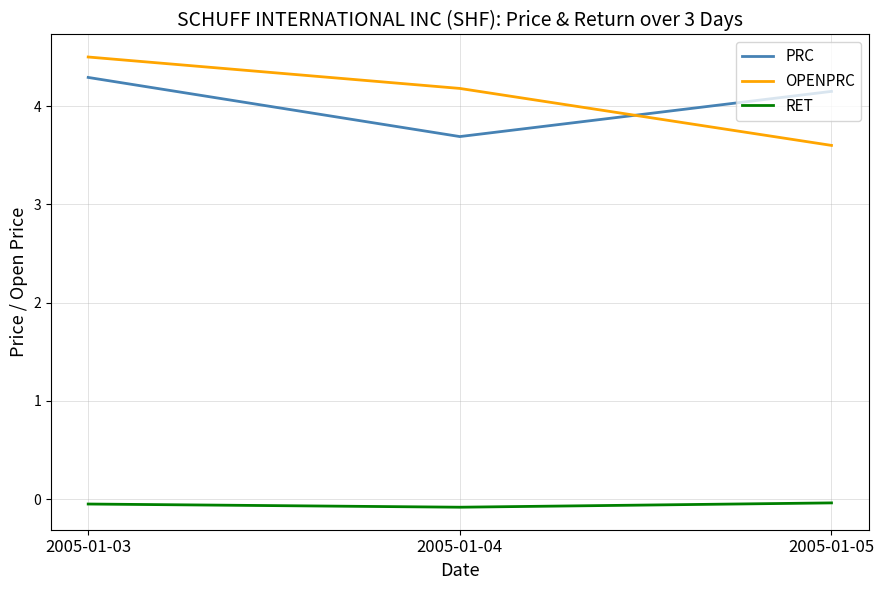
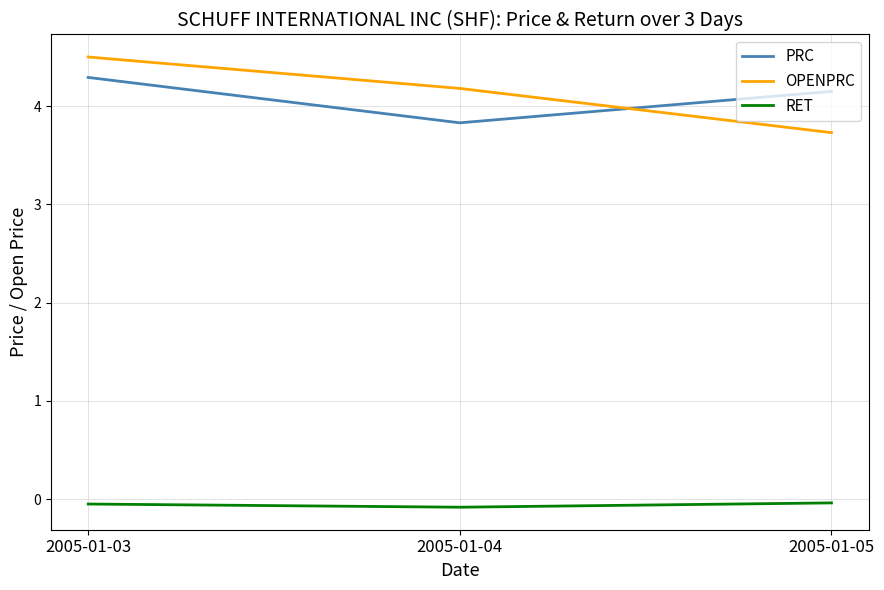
PRC, 2005-01-04: 3.7 -> 3.8
OPENPRC, 2005-01-05: 3.6 -> 3.7
